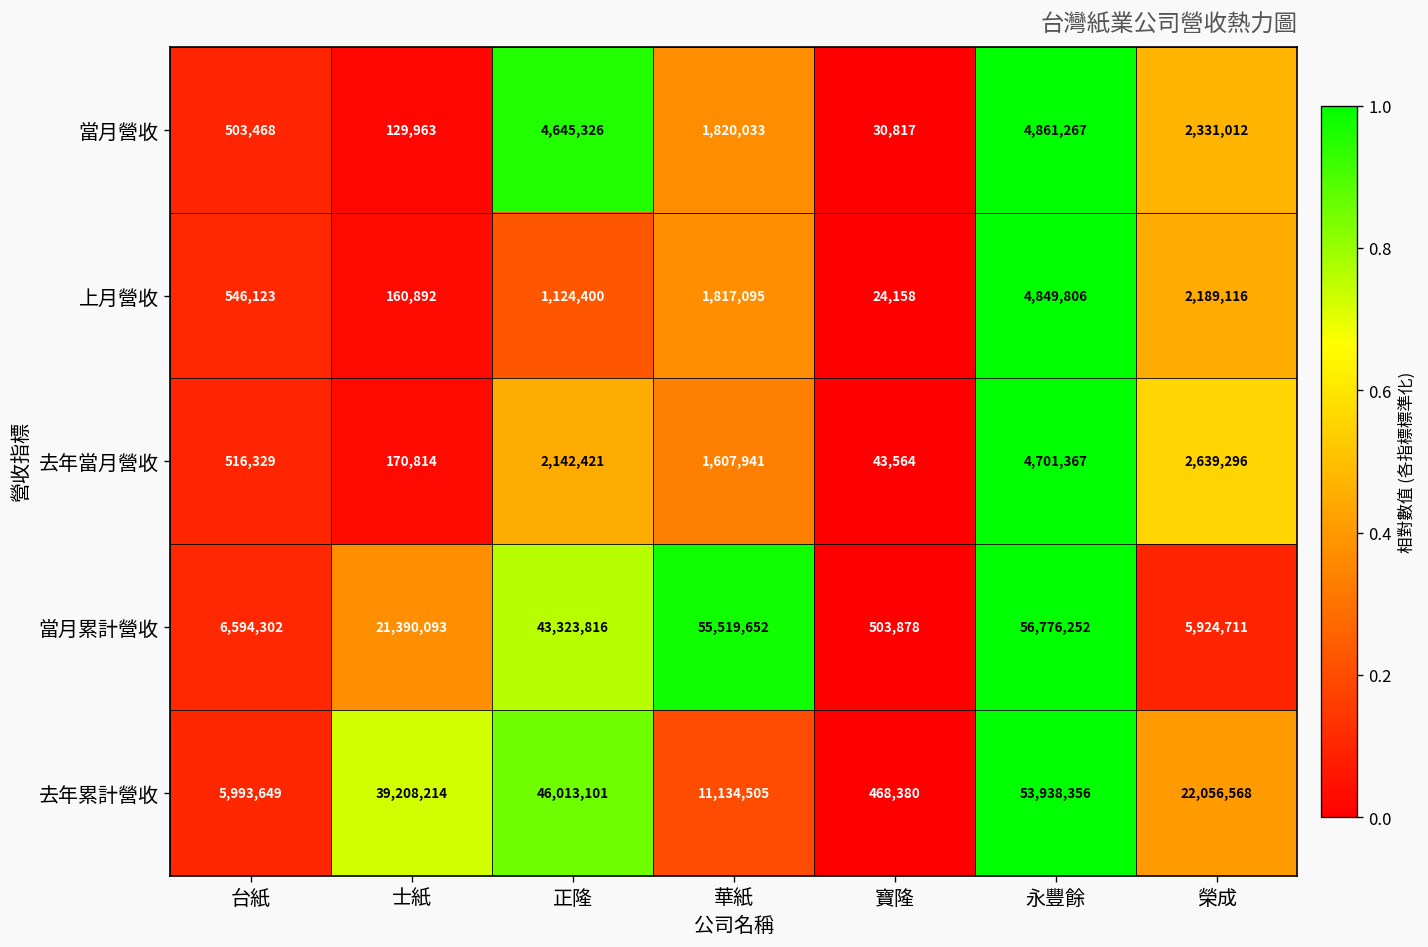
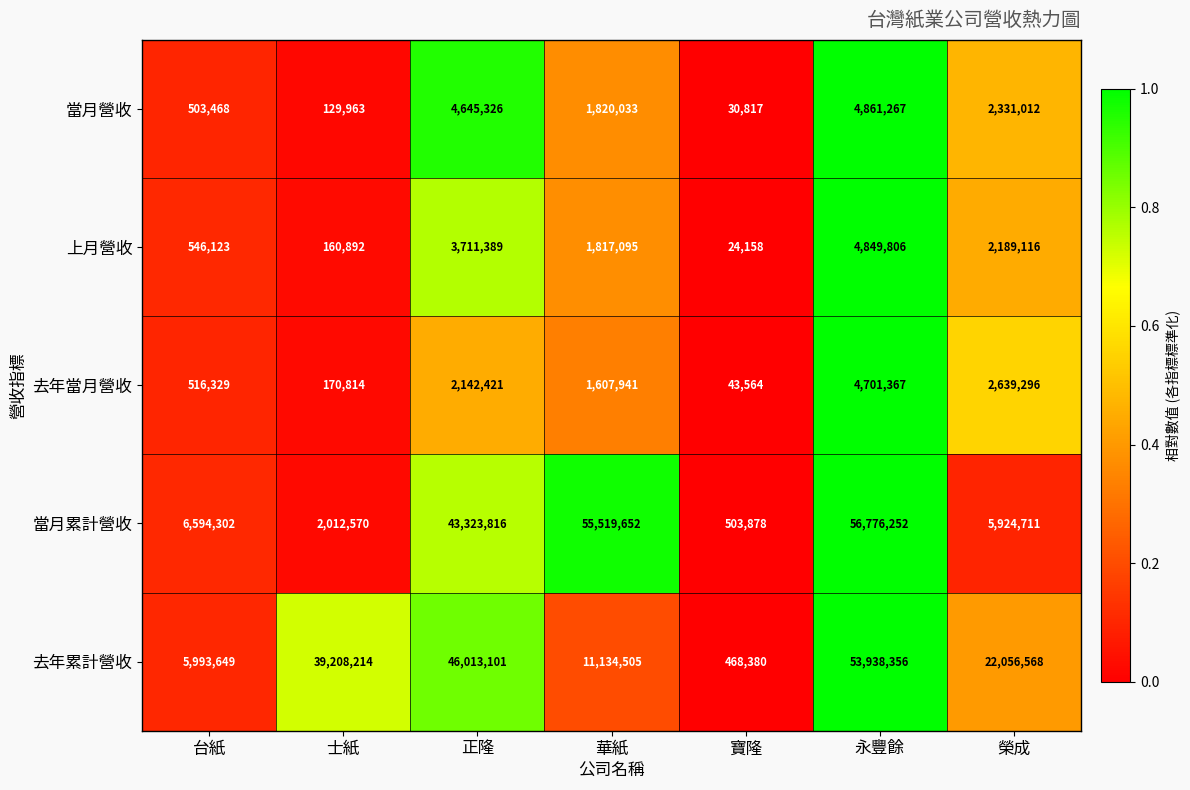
上月營收, 正隆: 1,124,400 -> 3,711,389
當月累計營收, 士紙: 21,390,093 -> 2,012,570
